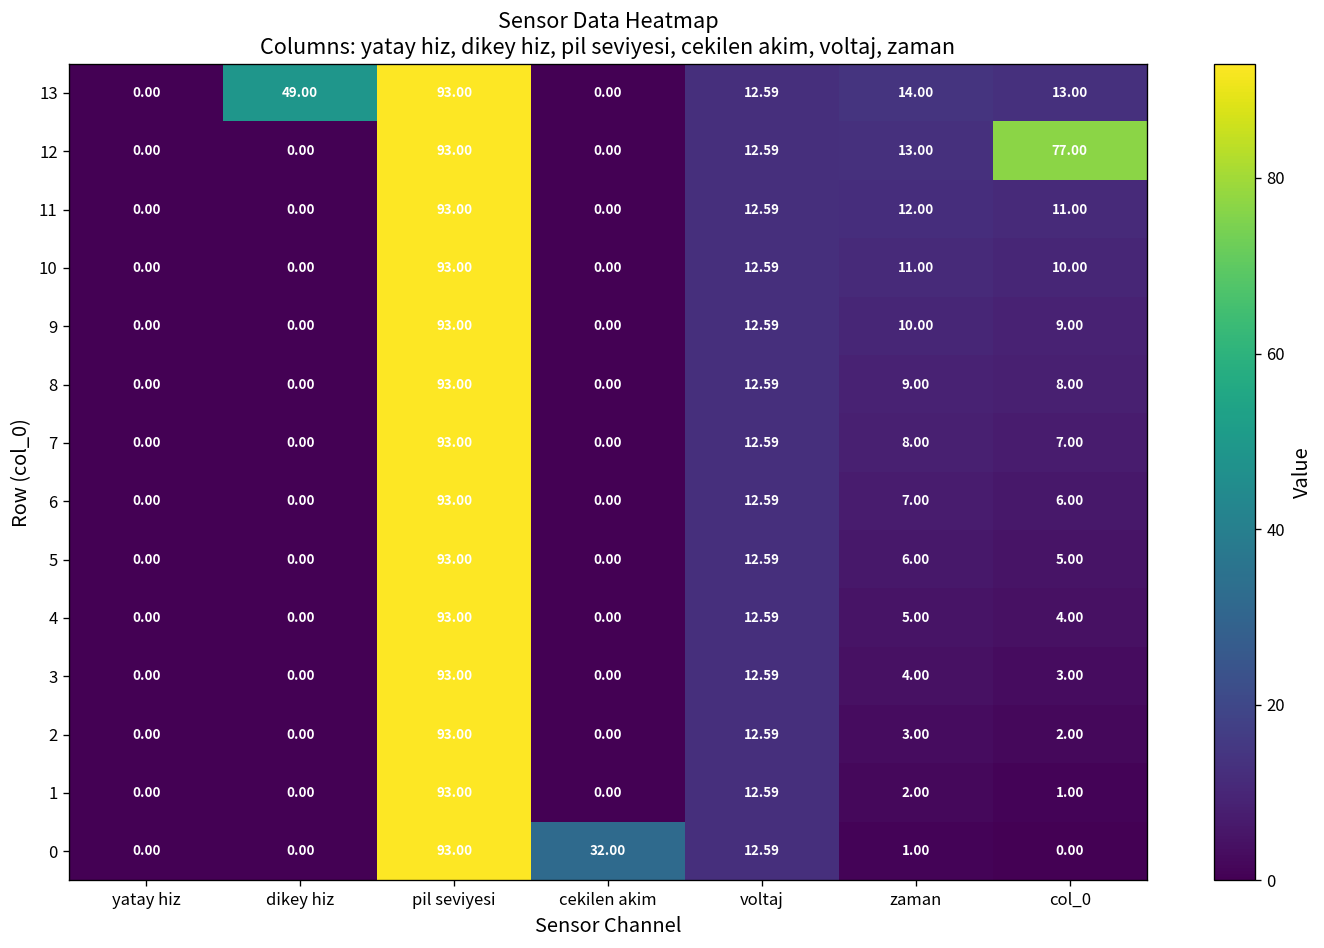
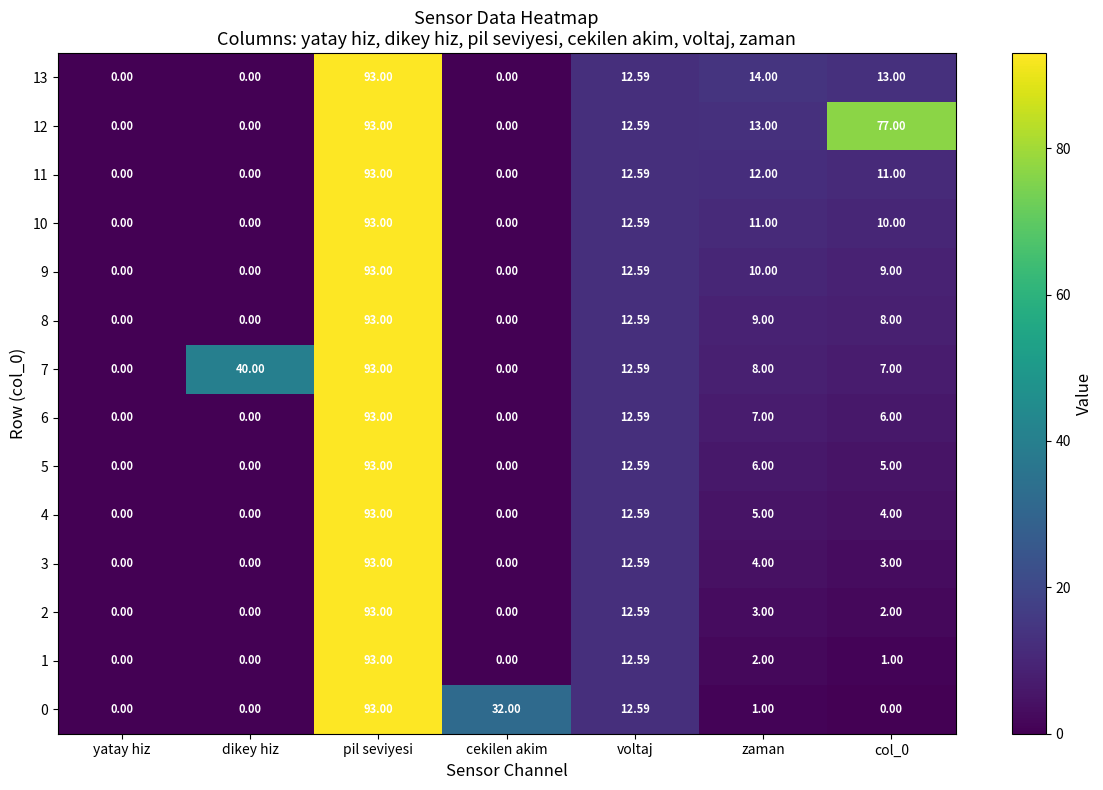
13, dikey hiz: 49.00 -> 0.00
7, dikey hiz: 0.00 -> 40.00
